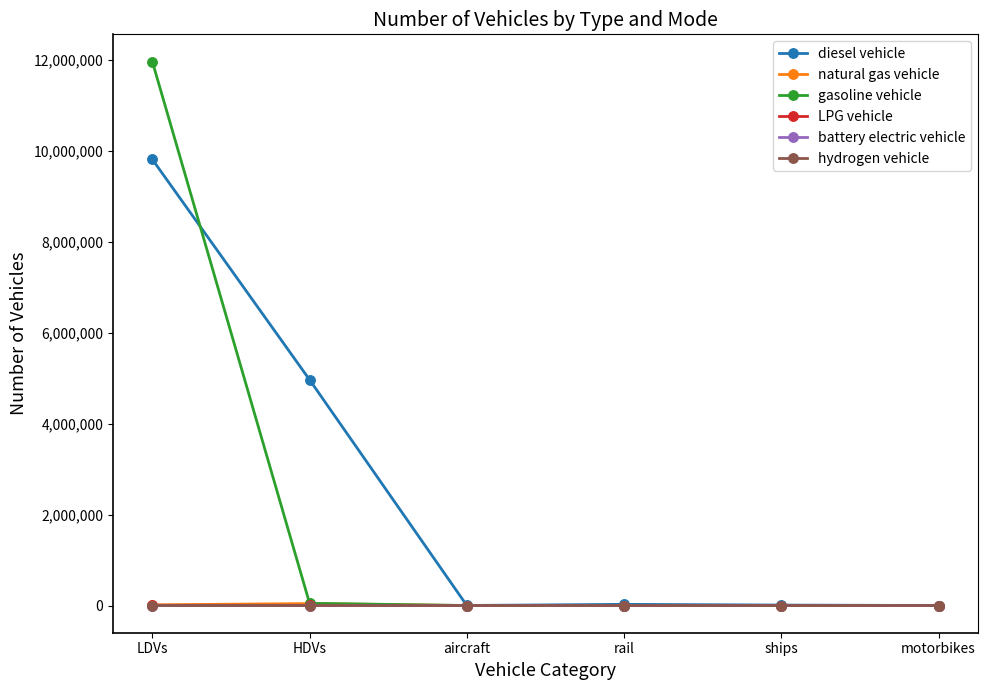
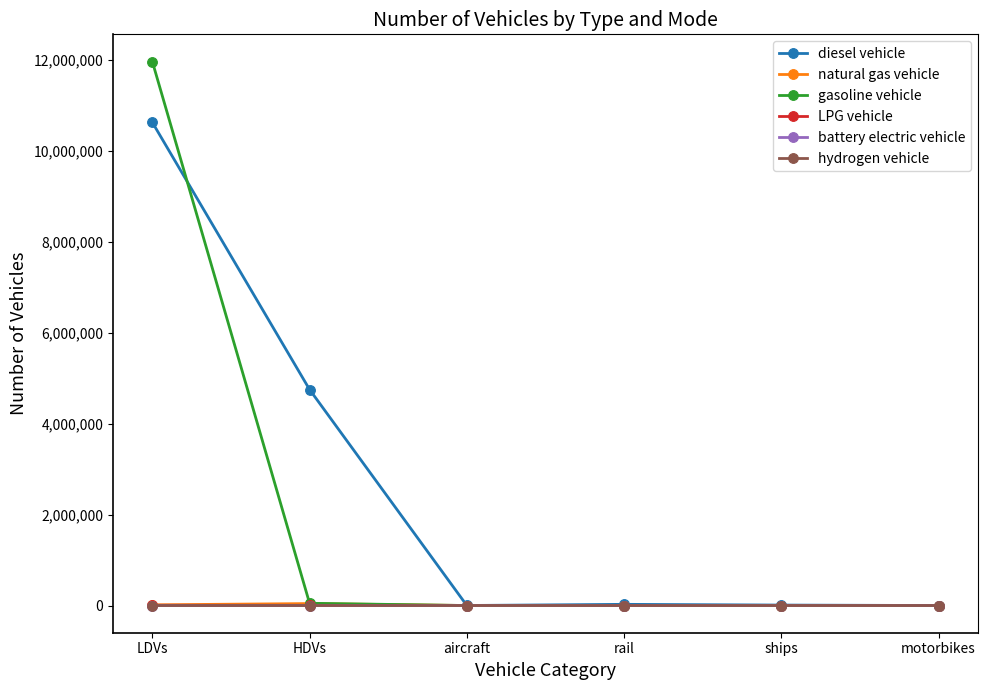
diesel vehicle, LDVs: 9,800,000 -> 10,600,000
diesel vehicle, HDVs: 5,000,000 -> 4,800,000
